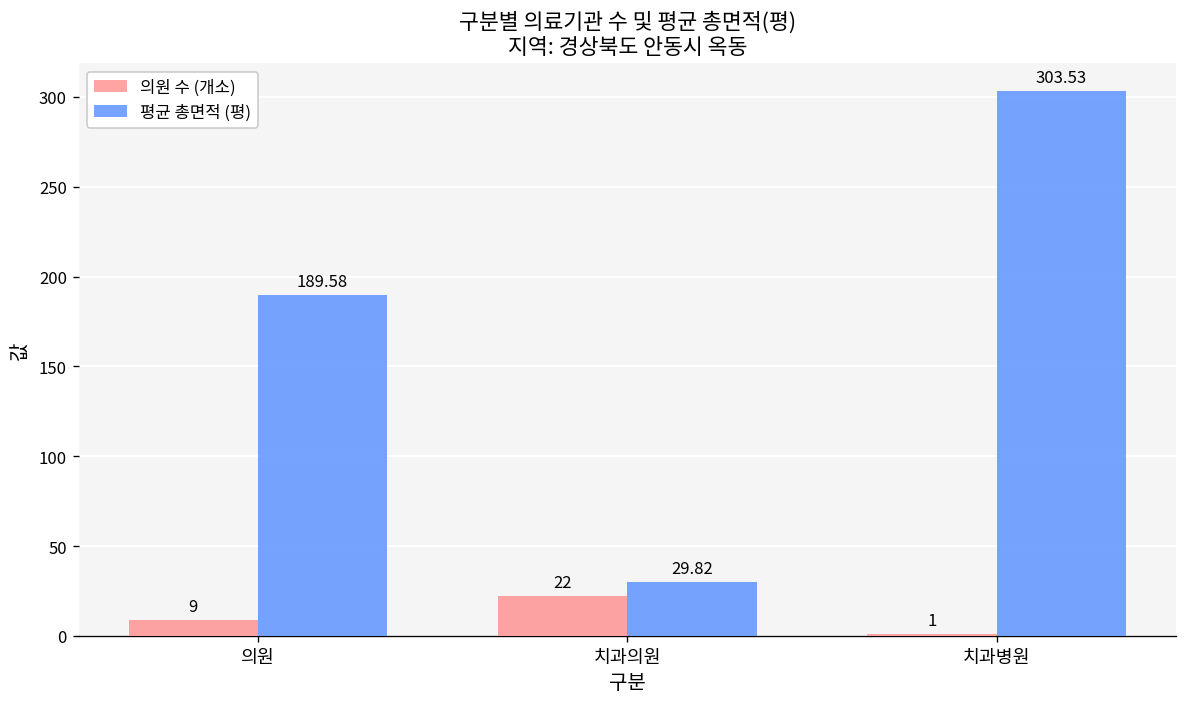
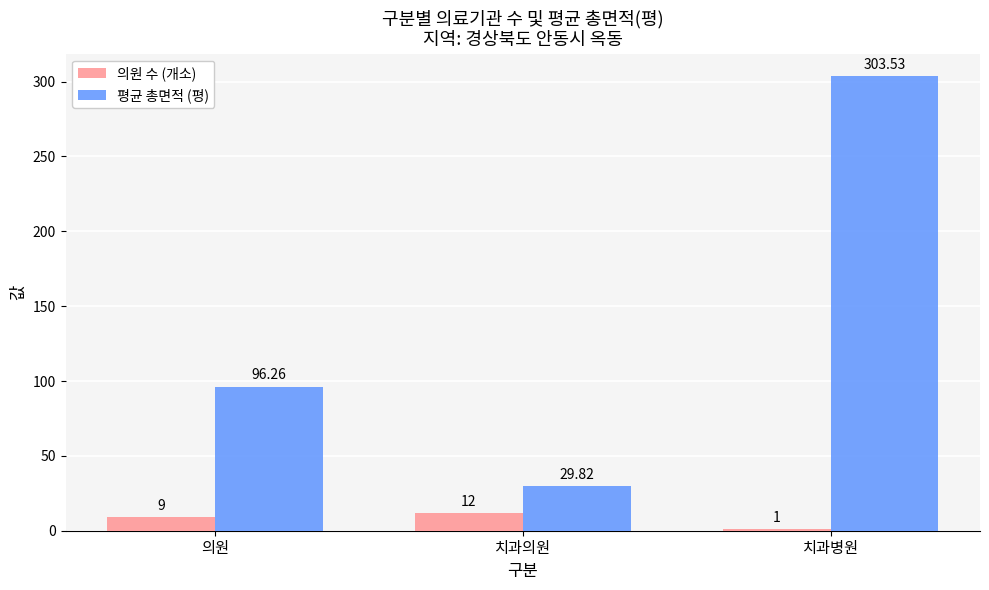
평균 총면적 (평), 의원: 189.58 -> 96.26
의원 수 (개소), 치과의원: 22 -> 12
